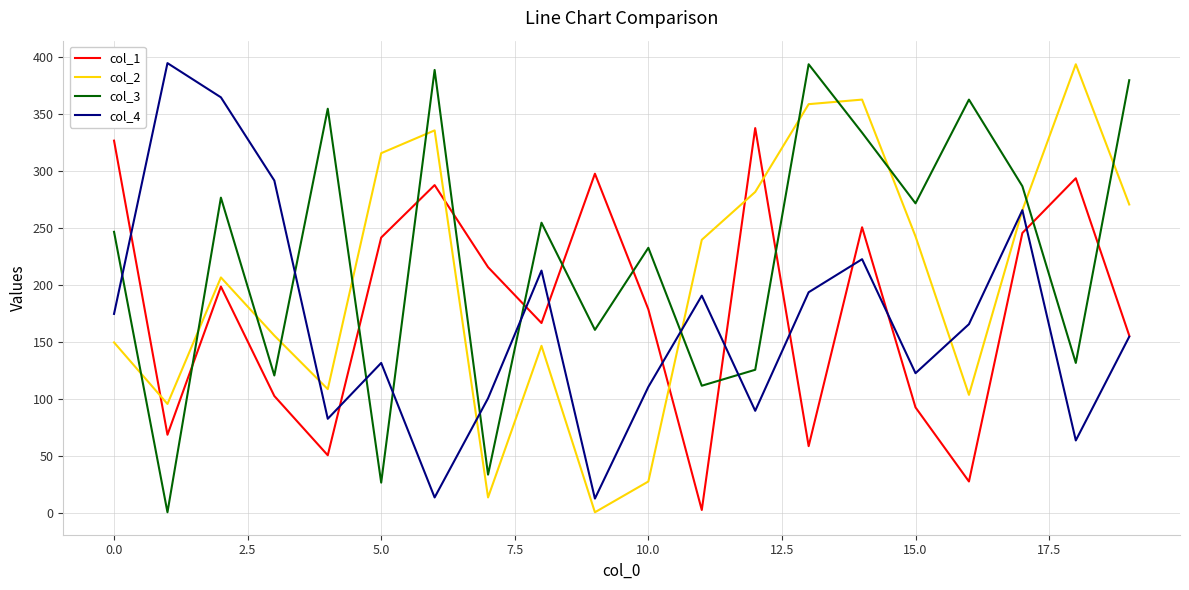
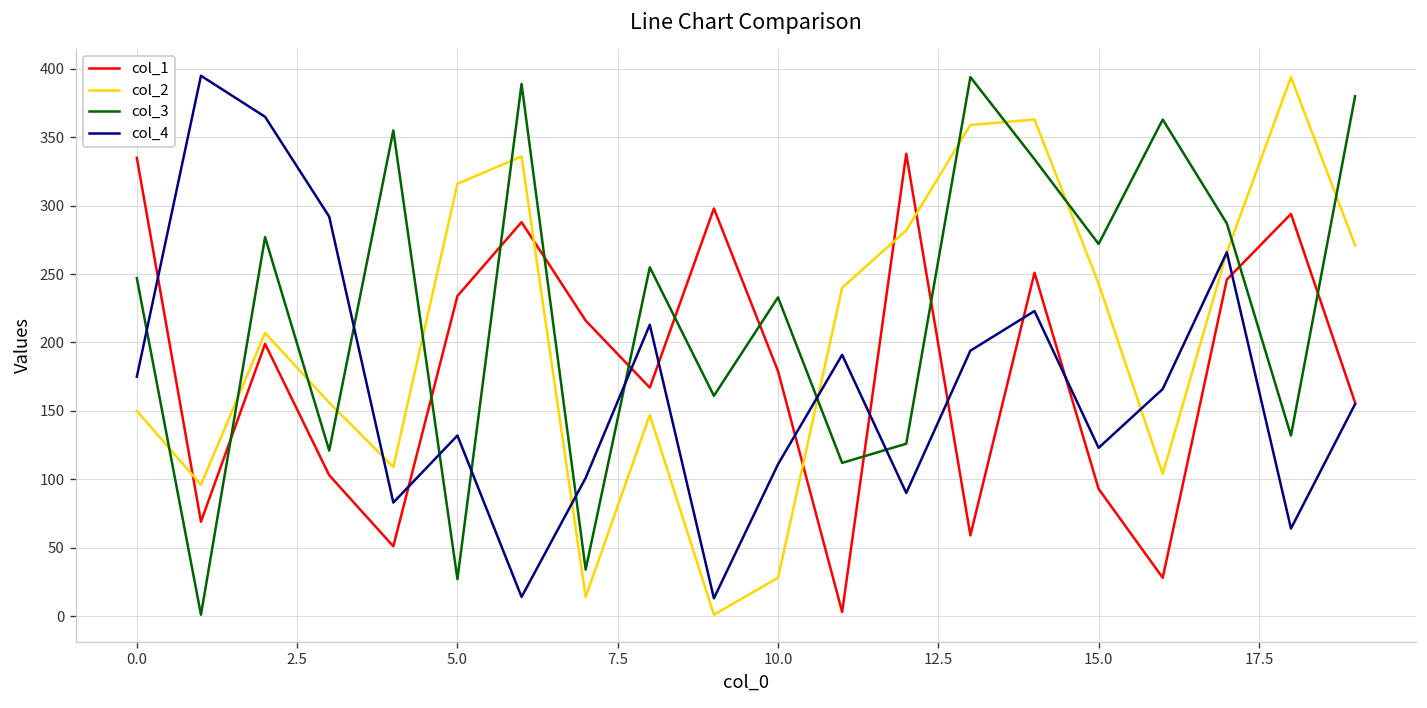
col_1, 0.0: 327 -> 335
col_1, 5.0: 242 -> 234
